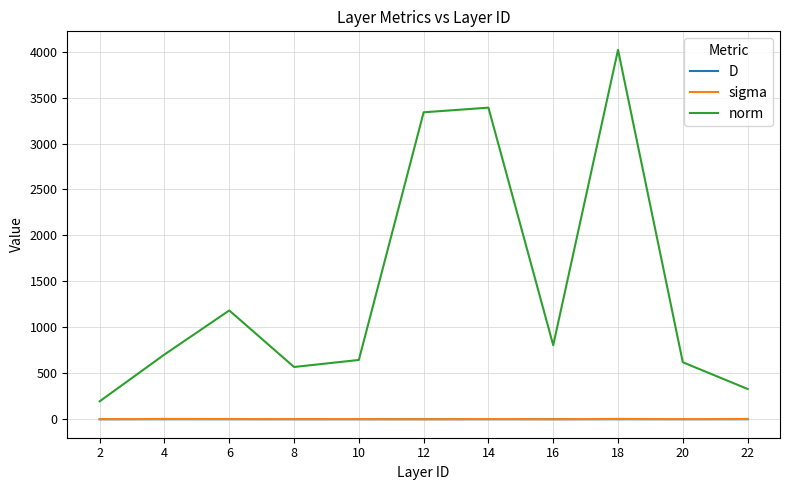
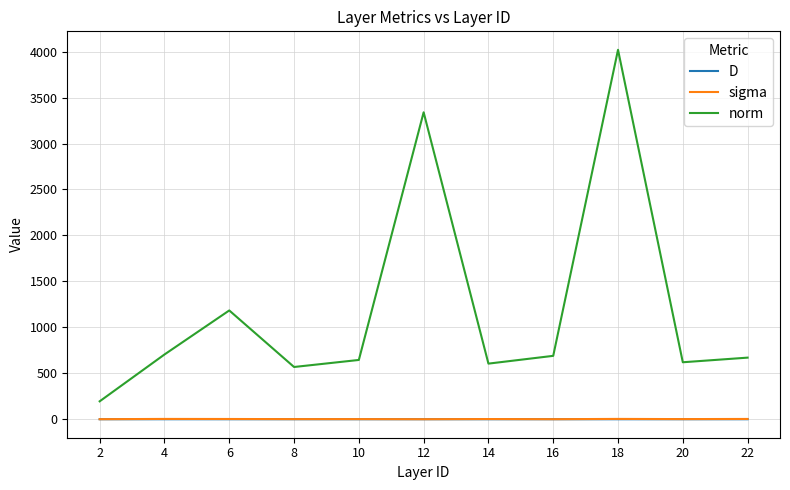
norm, 14: 3400 -> 600
norm, 16: 800 -> 700
norm, 22: 300 -> 700
